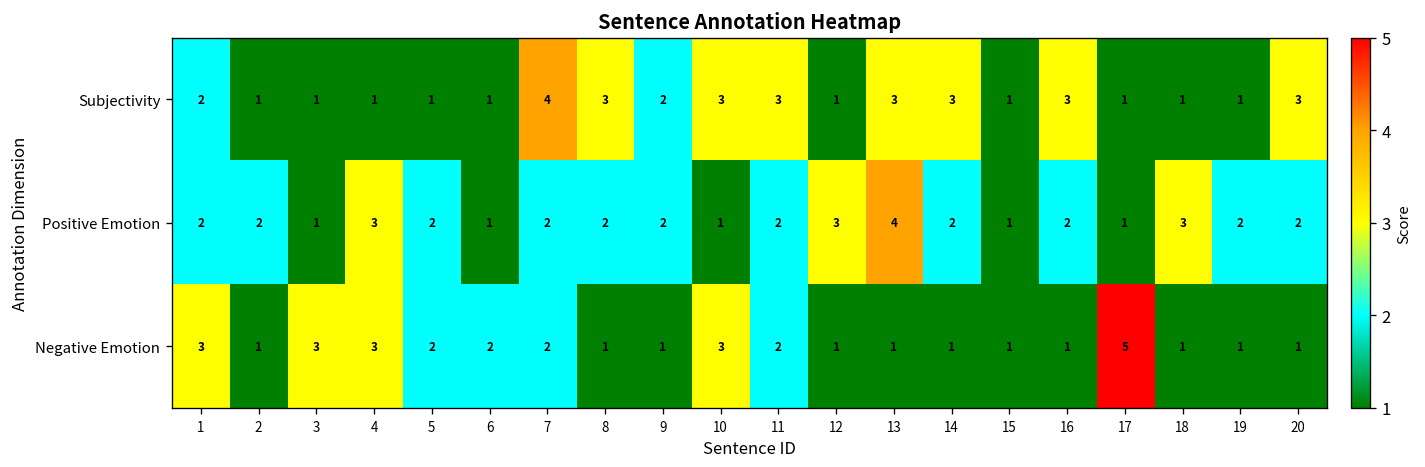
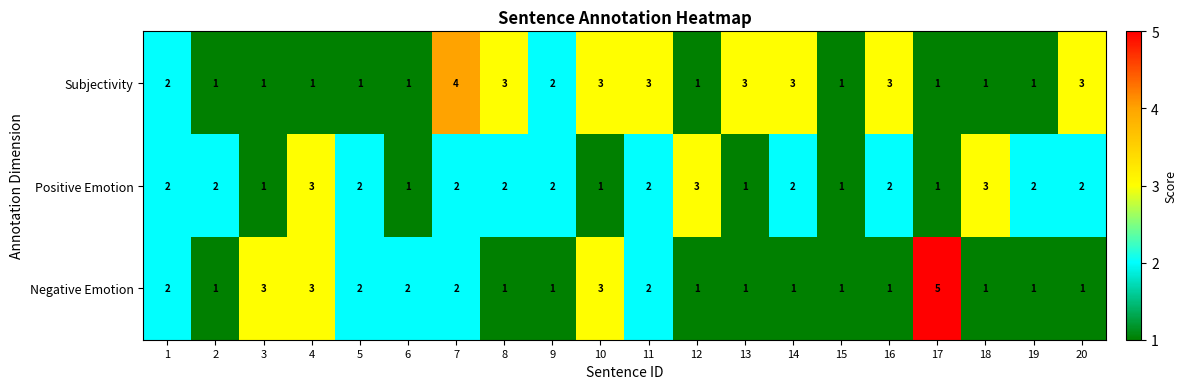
Positive Emotion, 13: 4 -> 1
Negative Emotion, 1: 3 -> 2
